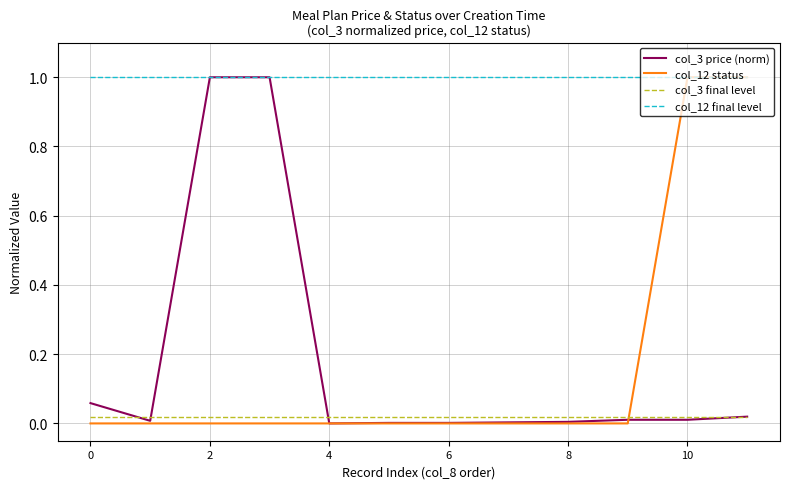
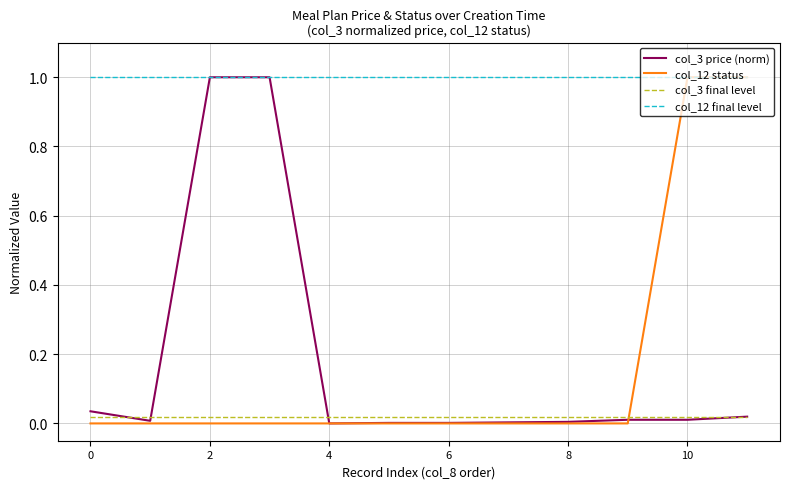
col_3 price (norm), 0: 0.06 -> 0.04
